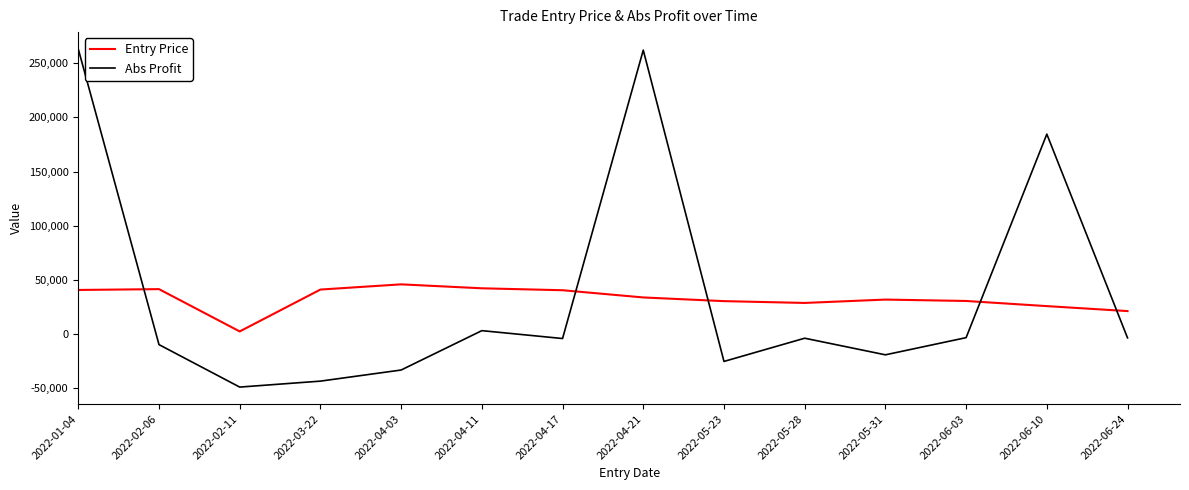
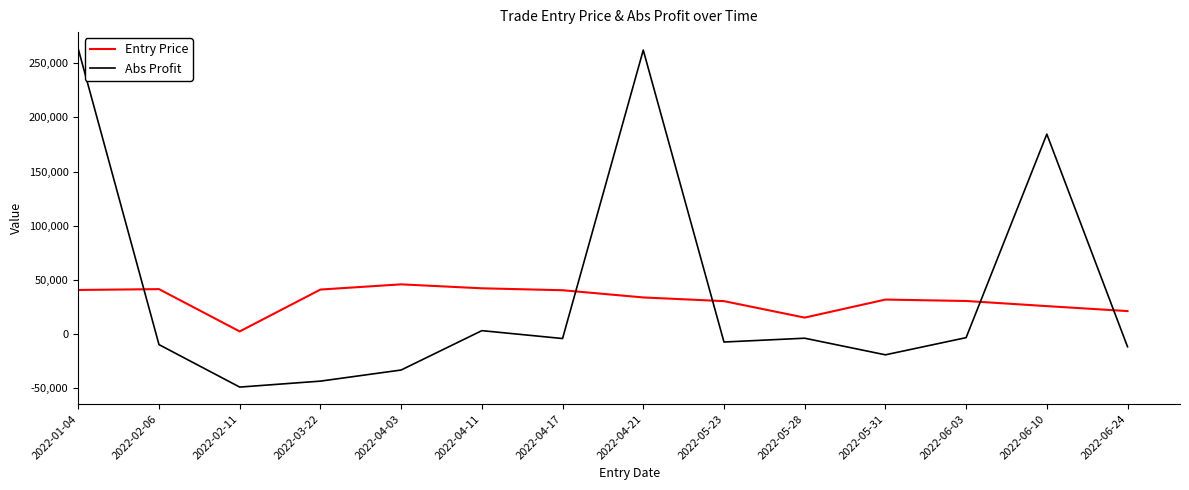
Abs Profit, 2022-05-23: -25,000 -> -7,000
Entry Price, 2022-05-28: 29,000 -> 15,000
Abs Profit, 2022-06-24: -4,000 -> -12,000
